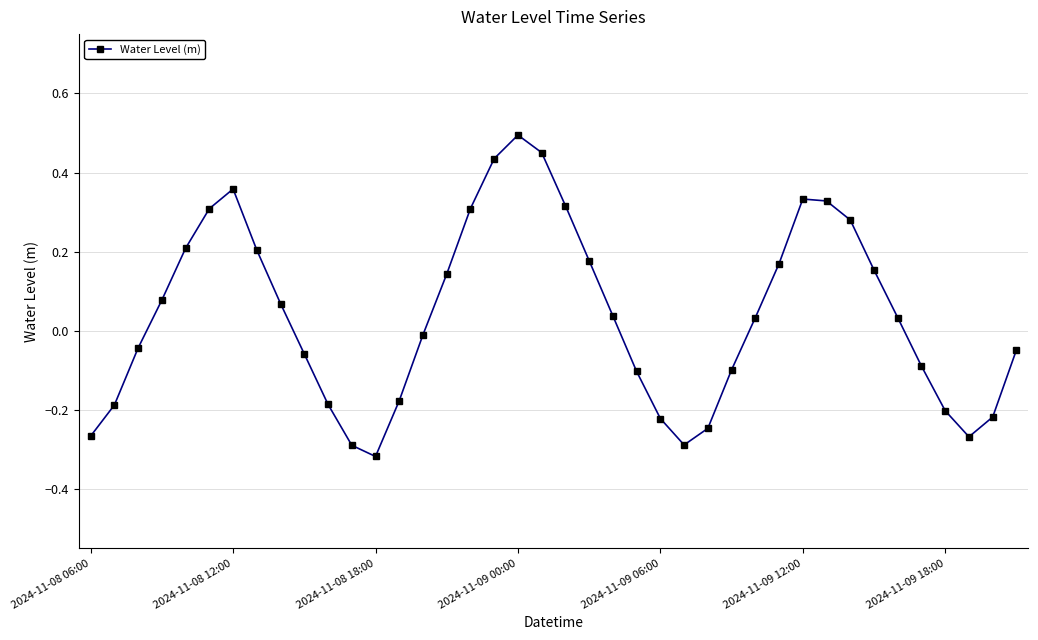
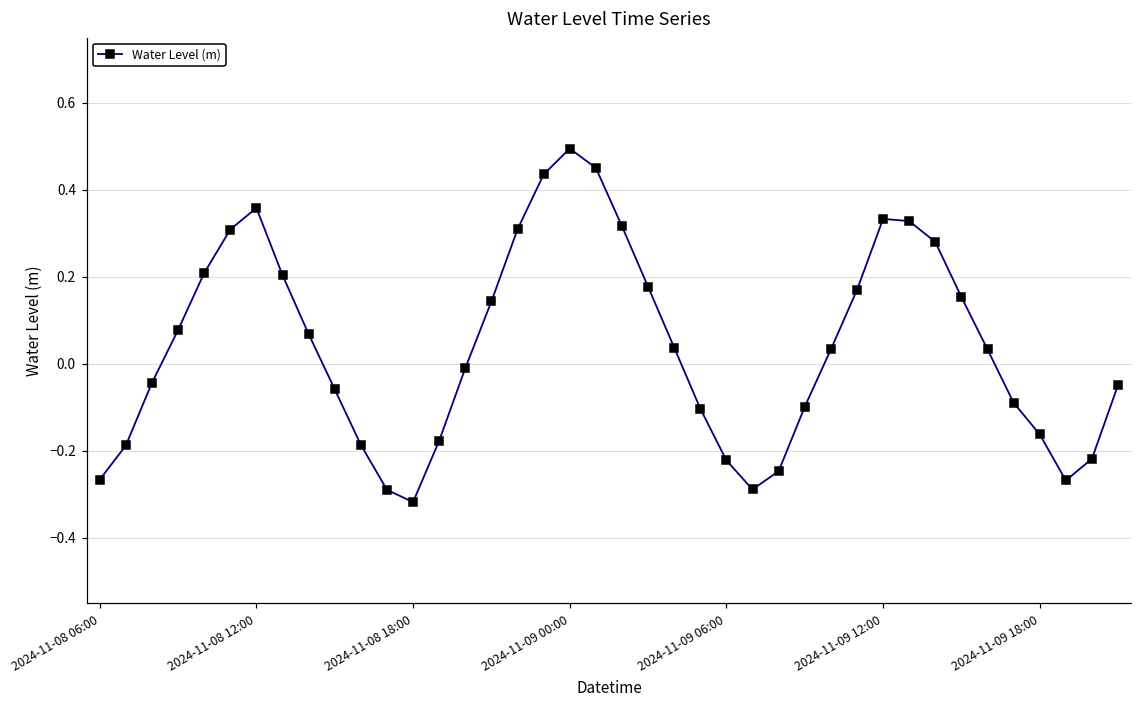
2024-11-09 18:00: -0.20 -> -0.16
